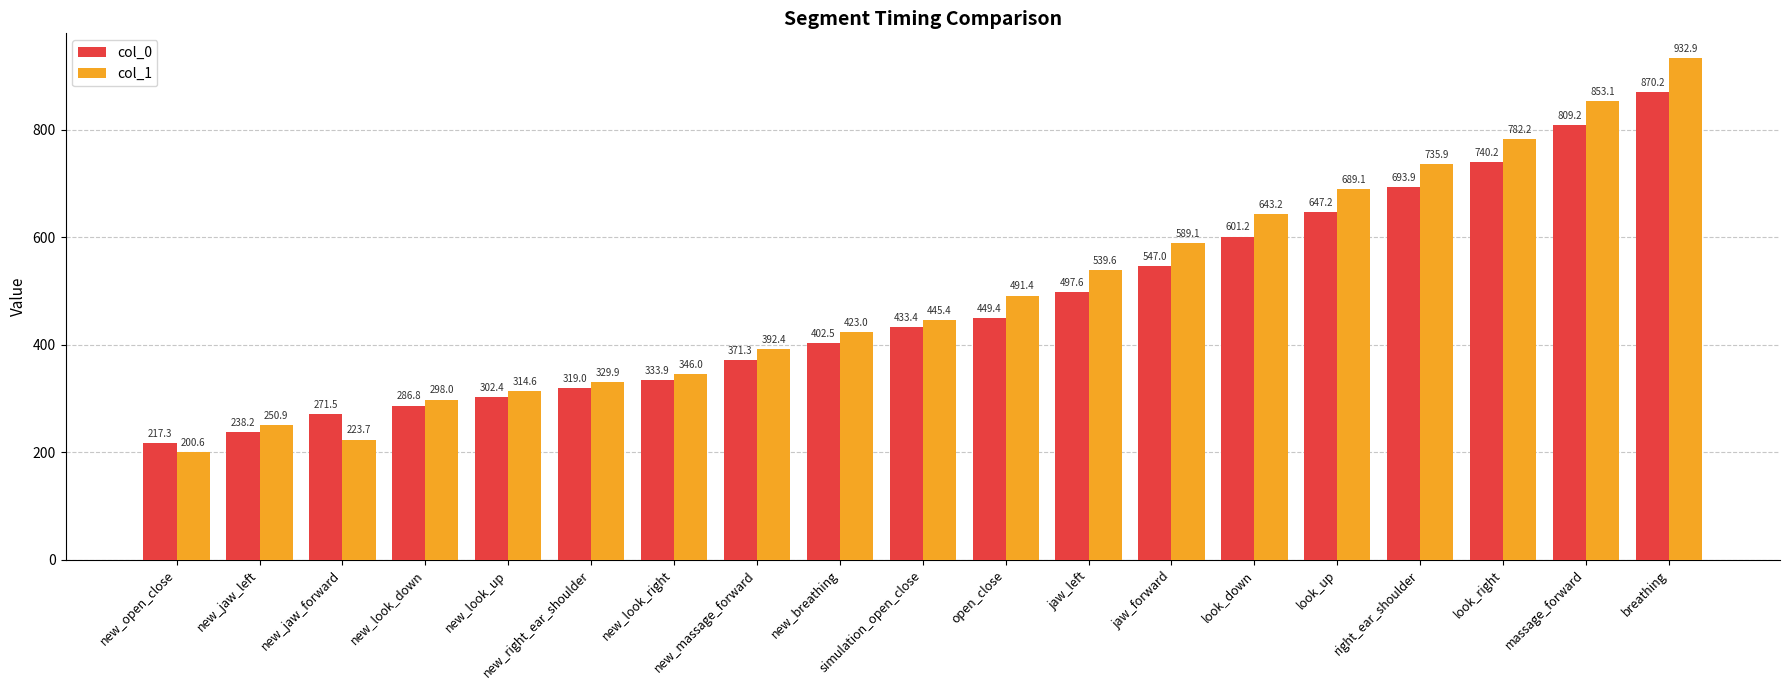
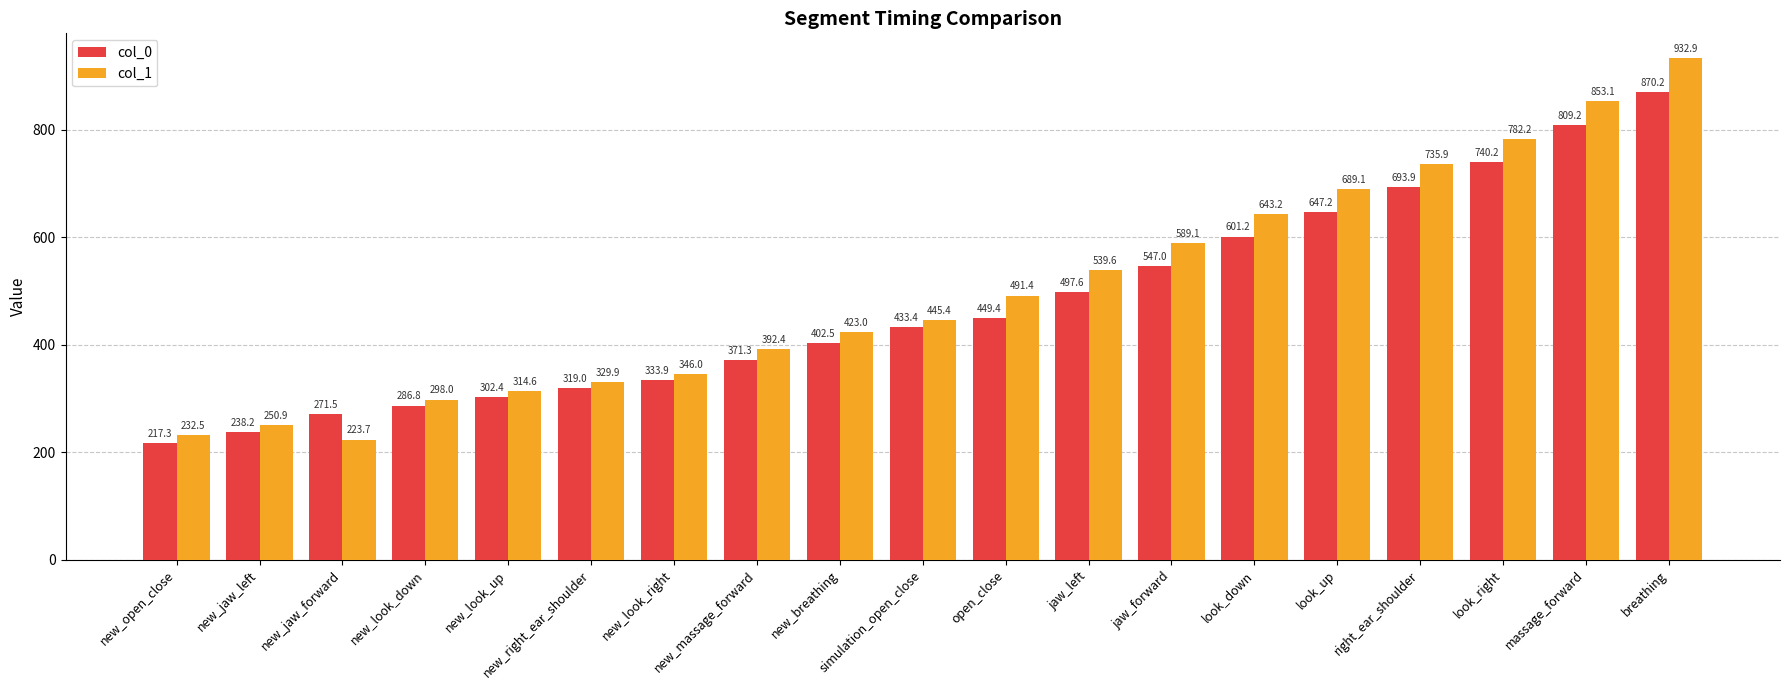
col_1, new_open_close: 200.6 -> 232.5
